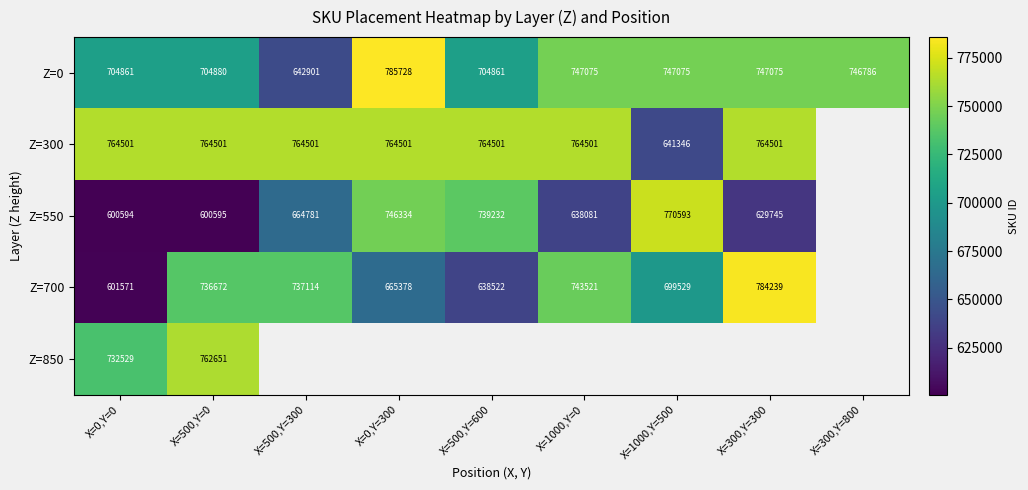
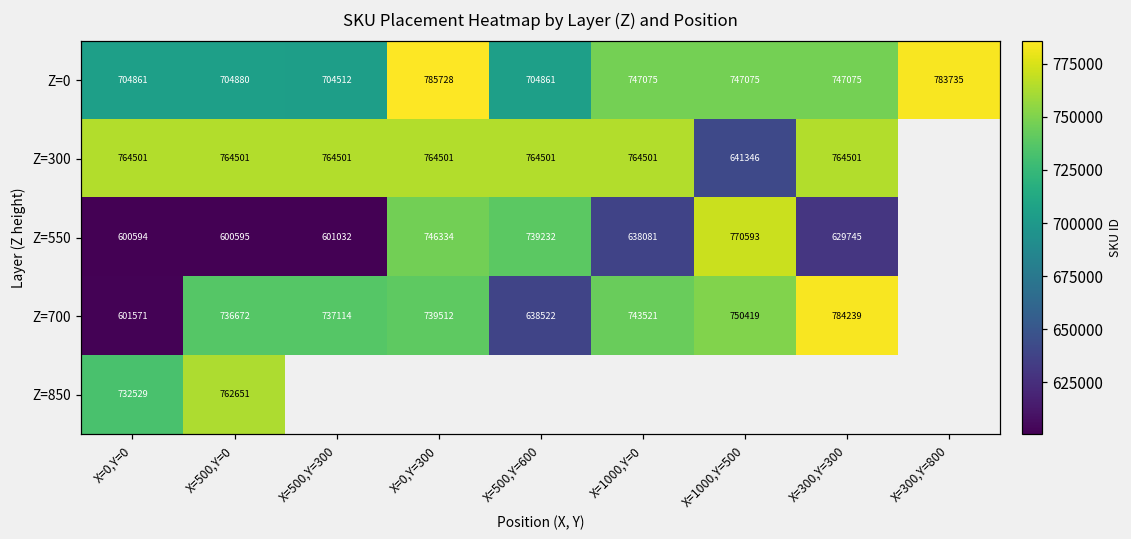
Z=0, X=500,Y=300: 642901 -> 704512
Z=0, X=300,Y=800: 746786 -> 783735
Z=550, X=500,Y=300: 664781 -> 601032
Z=700, X=0,Y=300: 665378 -> 739512
Z=700, X=1000,Y=500: 699529 -> 750419
